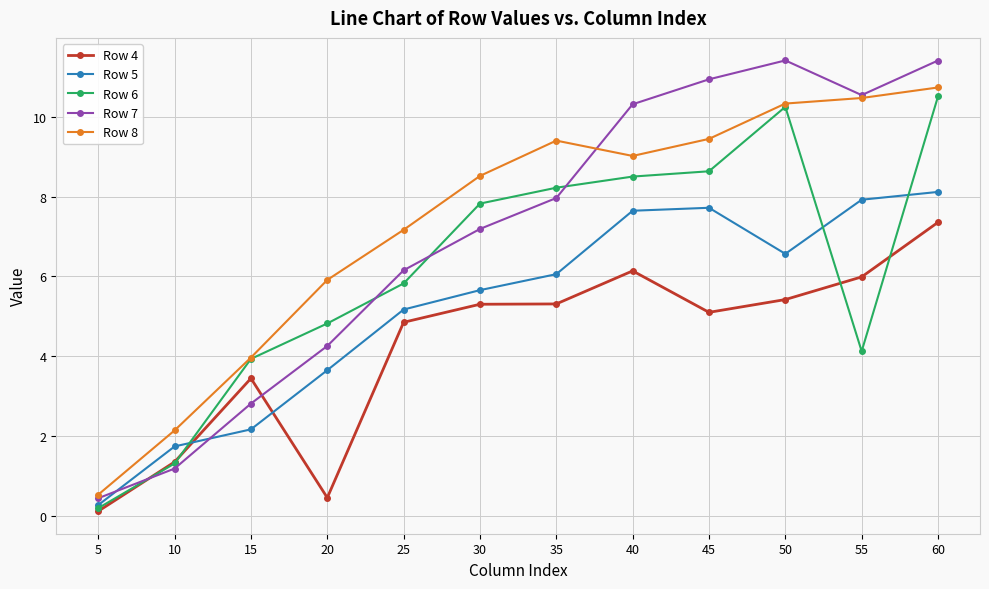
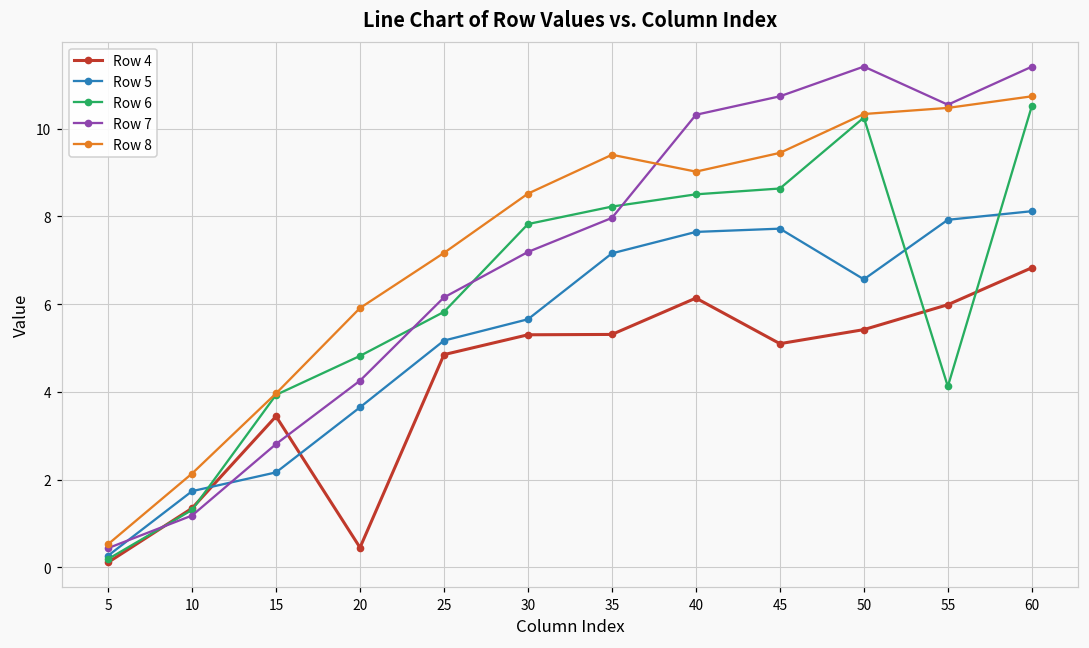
Row 5, 35: 6.1 -> 7.2
Row 7, 45: 10.9 -> 10.7
Row 4, 60: 7.4 -> 6.8
